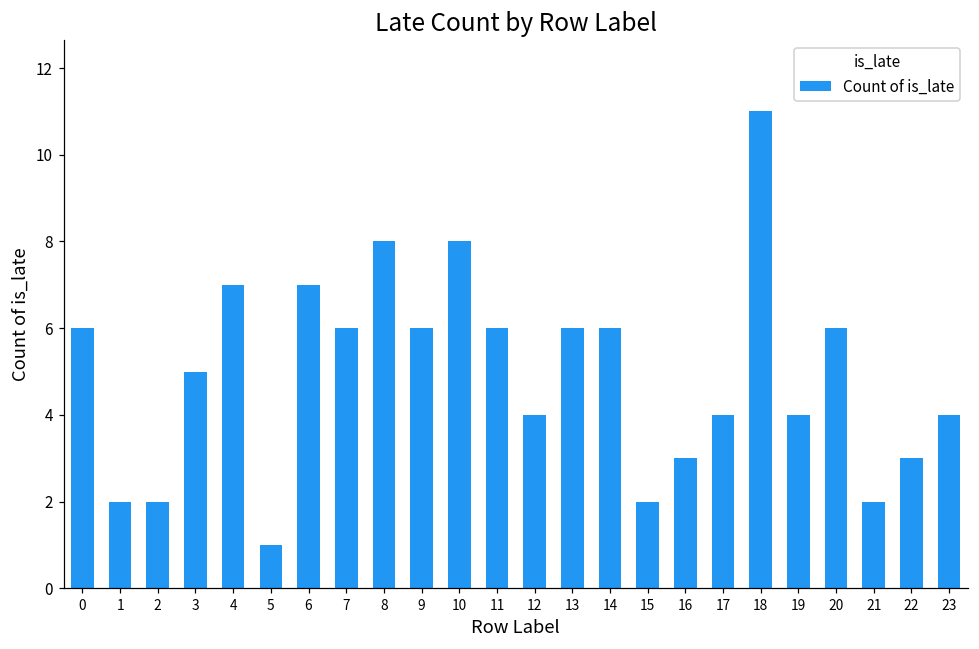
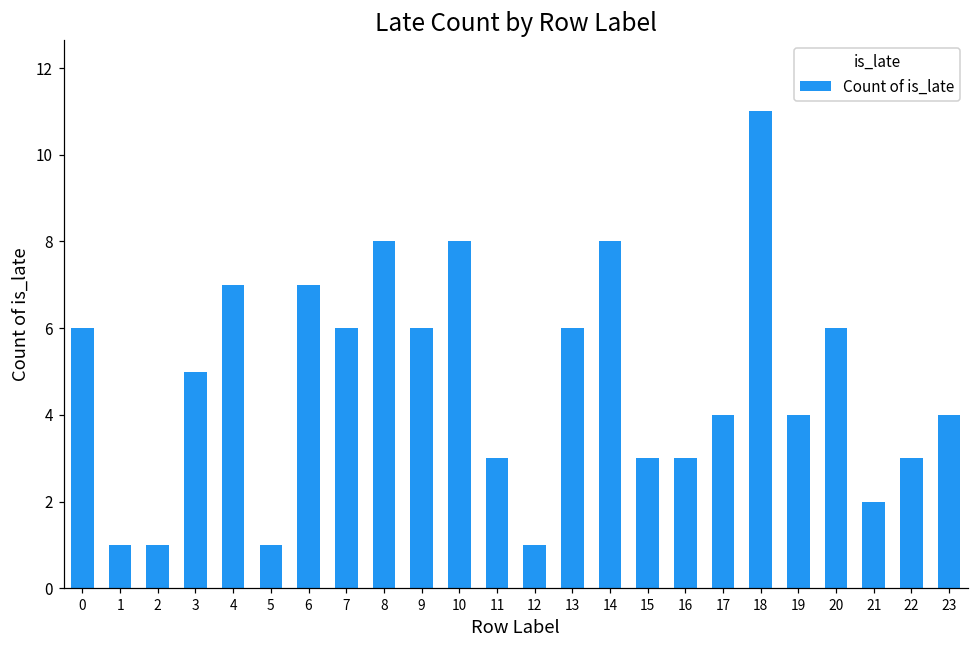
1: 2 -> 1
2: 2 -> 1
11: 6 -> 3
12: 4 -> 1
14: 6 -> 8
15: 2 -> 3
